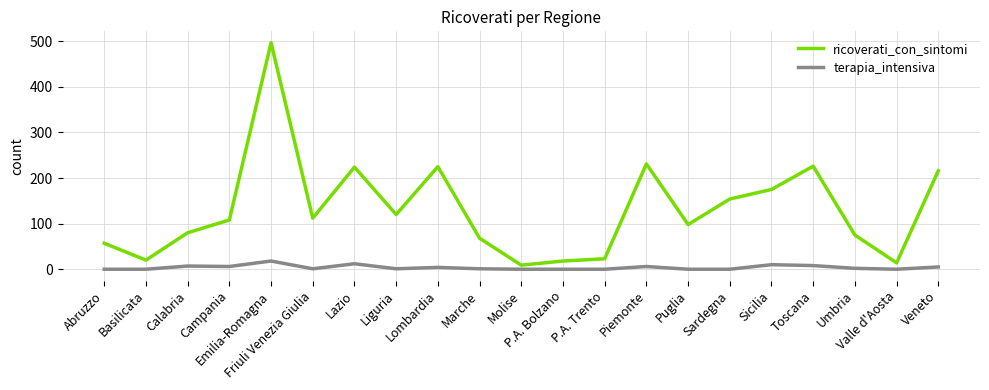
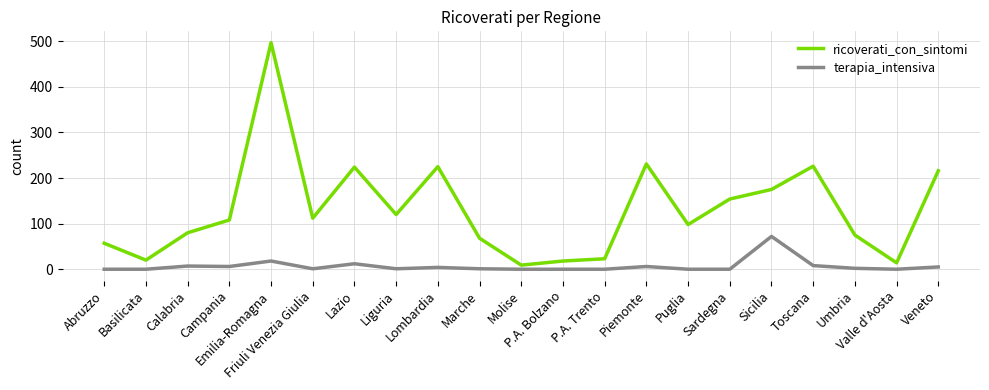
terapia_intensiva, Sicilia: 10 -> 70
